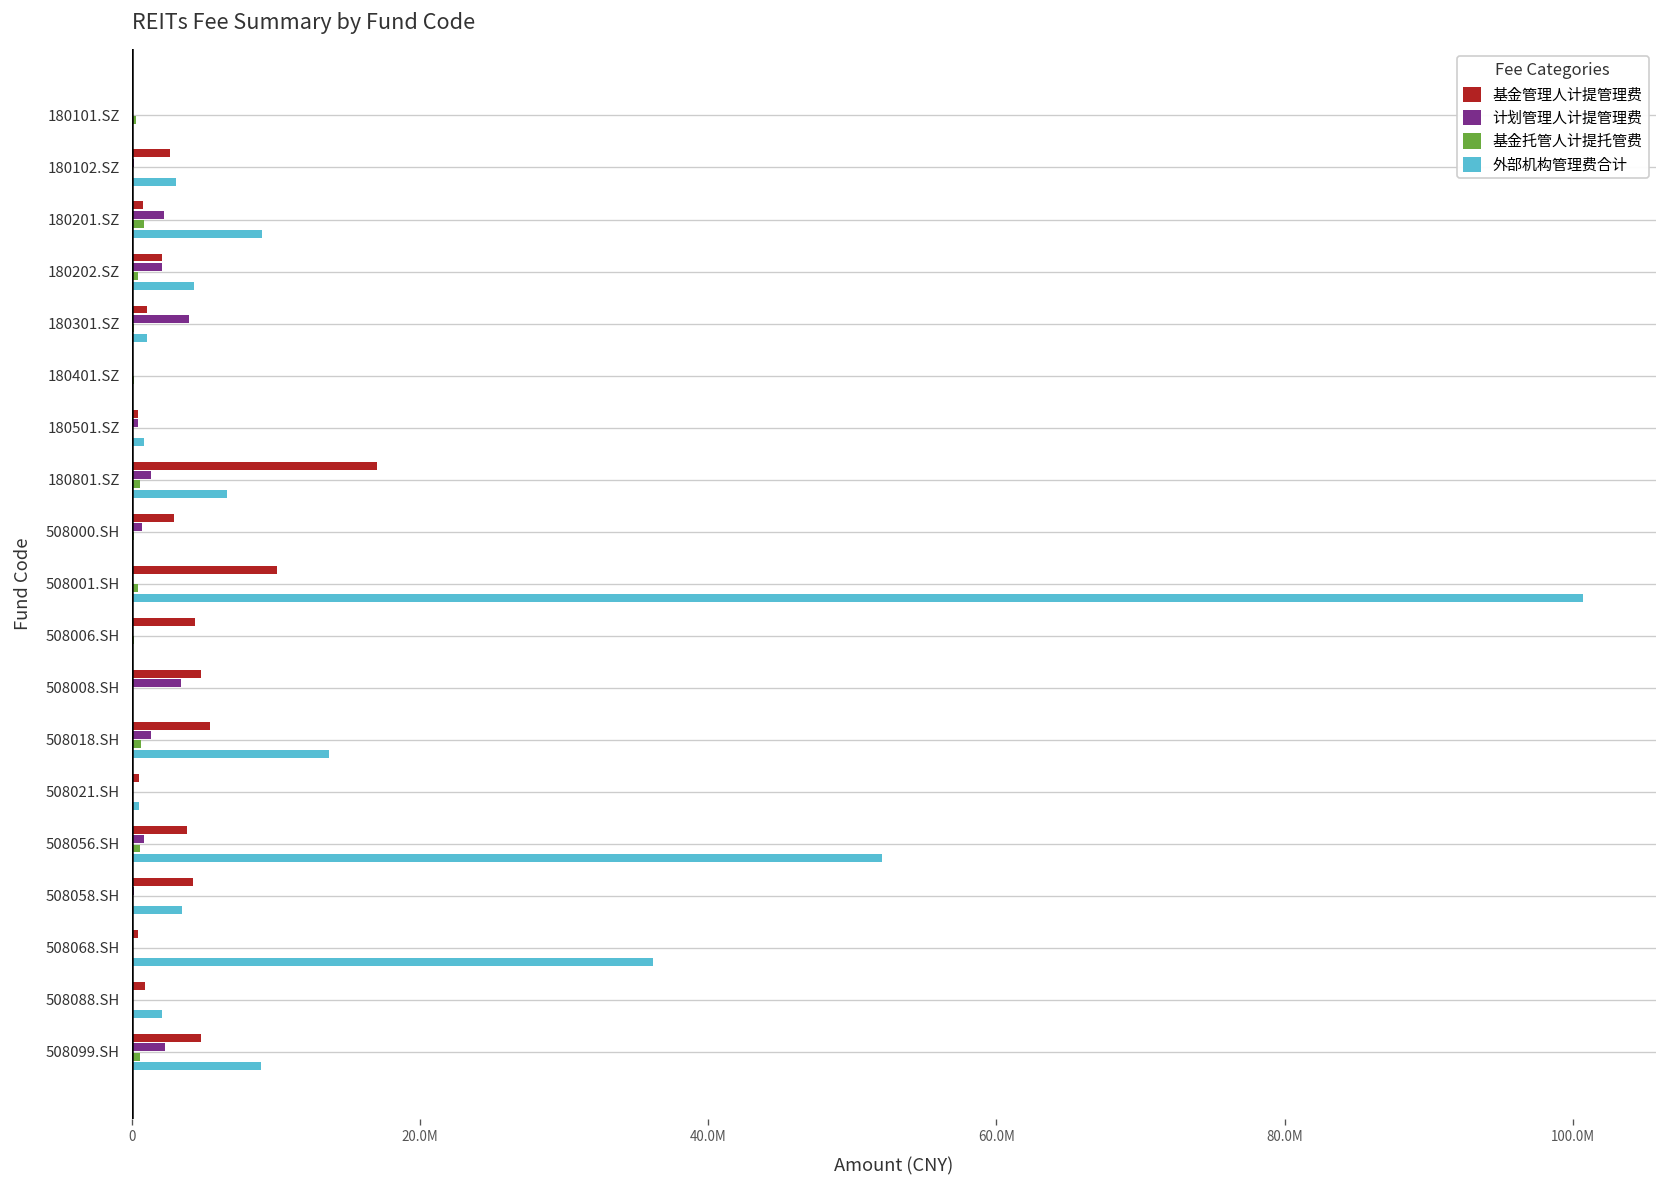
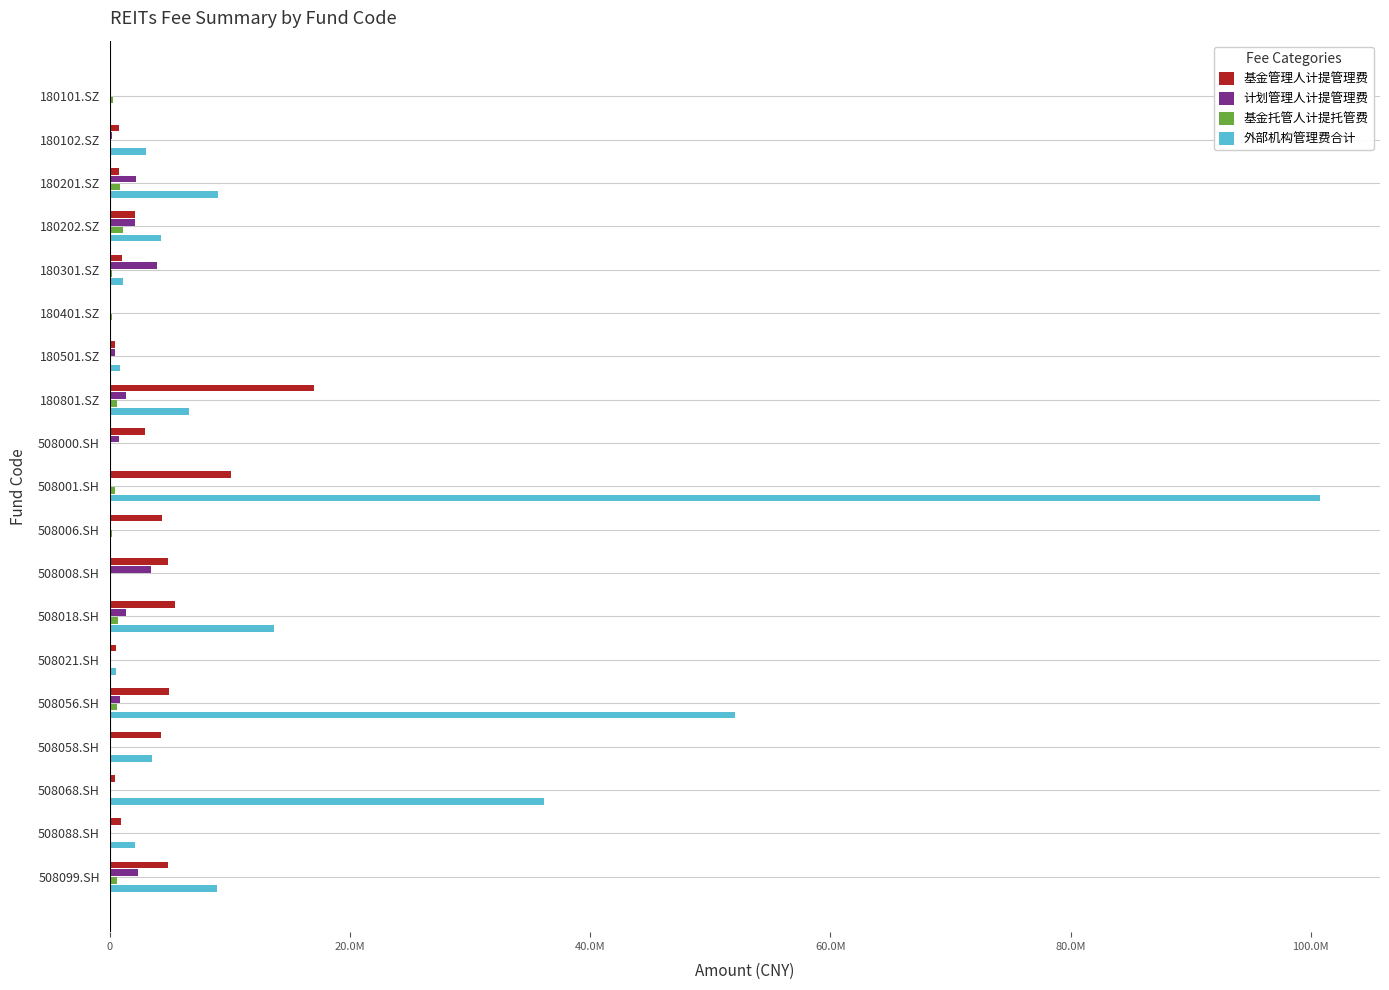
基金管理人计提管理费, 180102.SZ: 2700000 -> 800000
基金托管人计提托管费, 180202.SZ: 400000 -> 1100000
基金管理人计提管理费, 508056.SH: 3900000 -> 5000000
